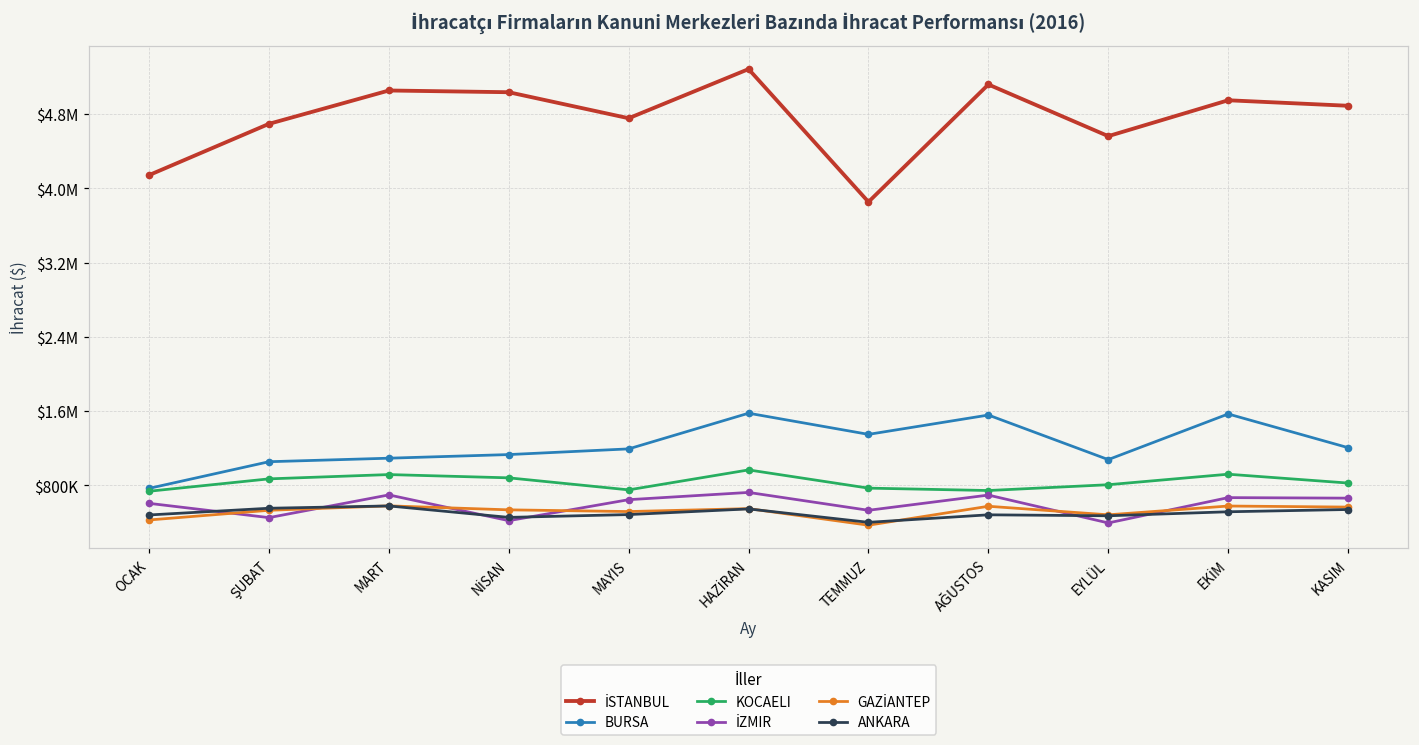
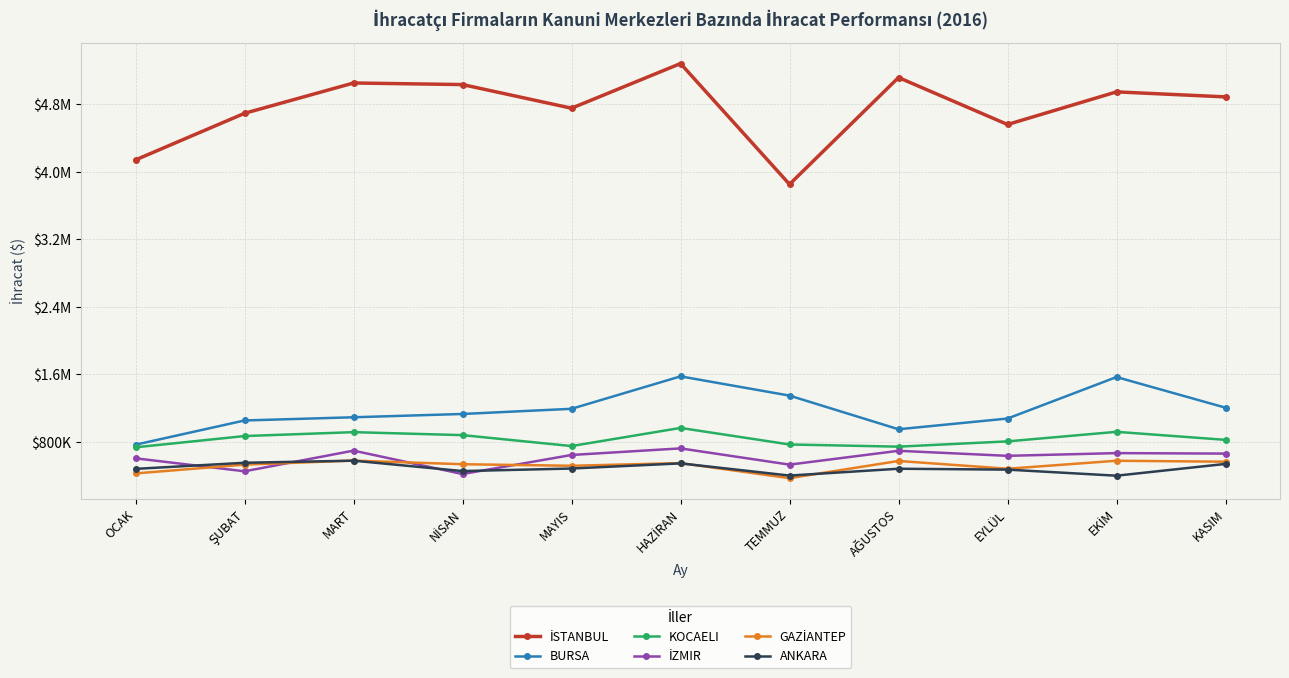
BURSA, AĞUSTOS: $1600000 -> $1000000
İZMIR, EYLÜL: $400000 -> $600000
ANKARA, EKİM: $500000 -> $400000
